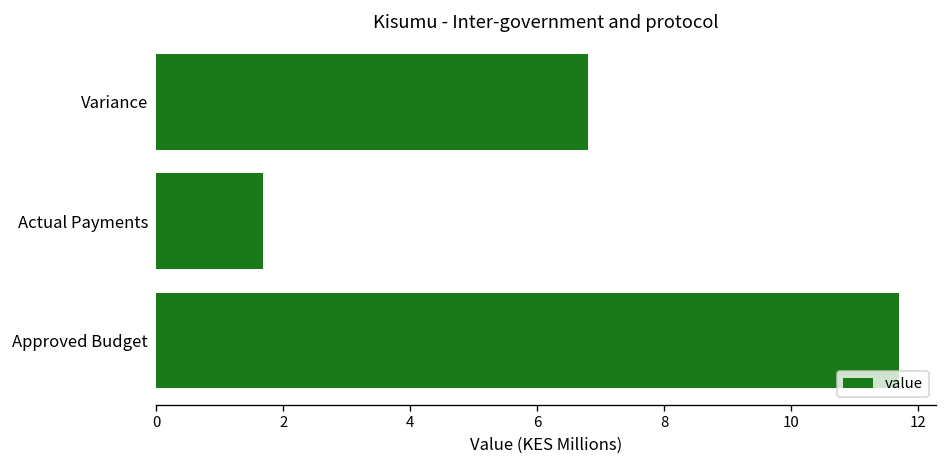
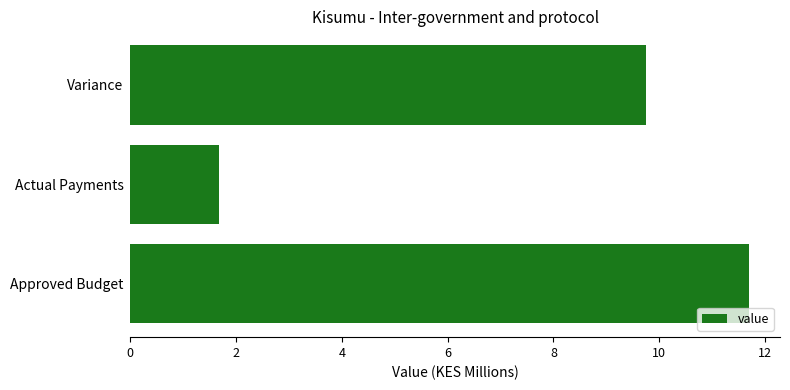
Variance: 6.8 -> 9.8
